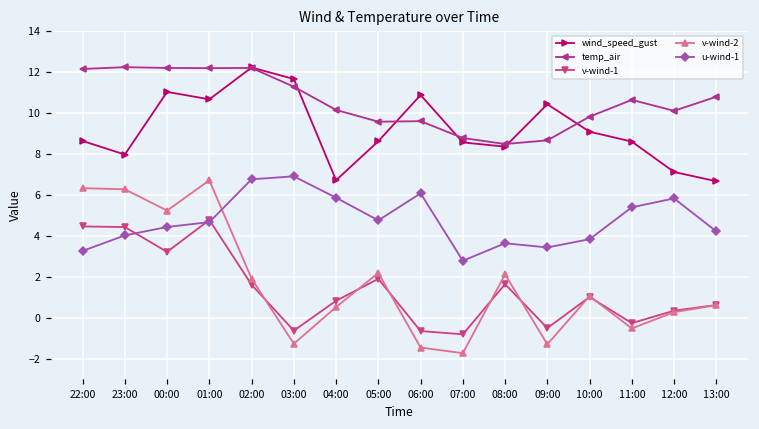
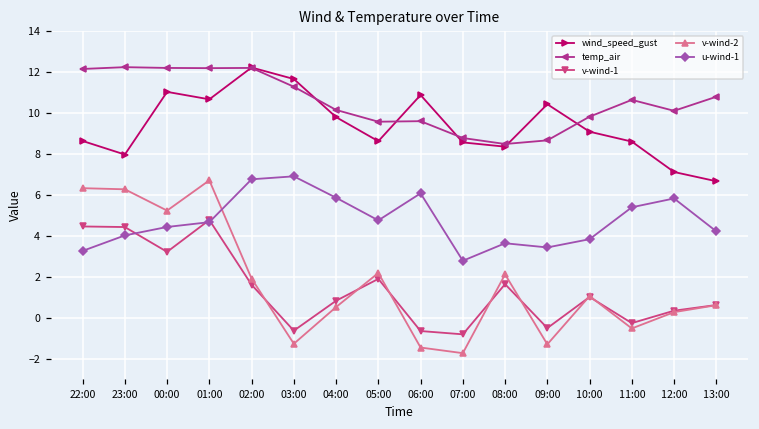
wind_speed_gust, 04:00: 6.7 -> 9.8
